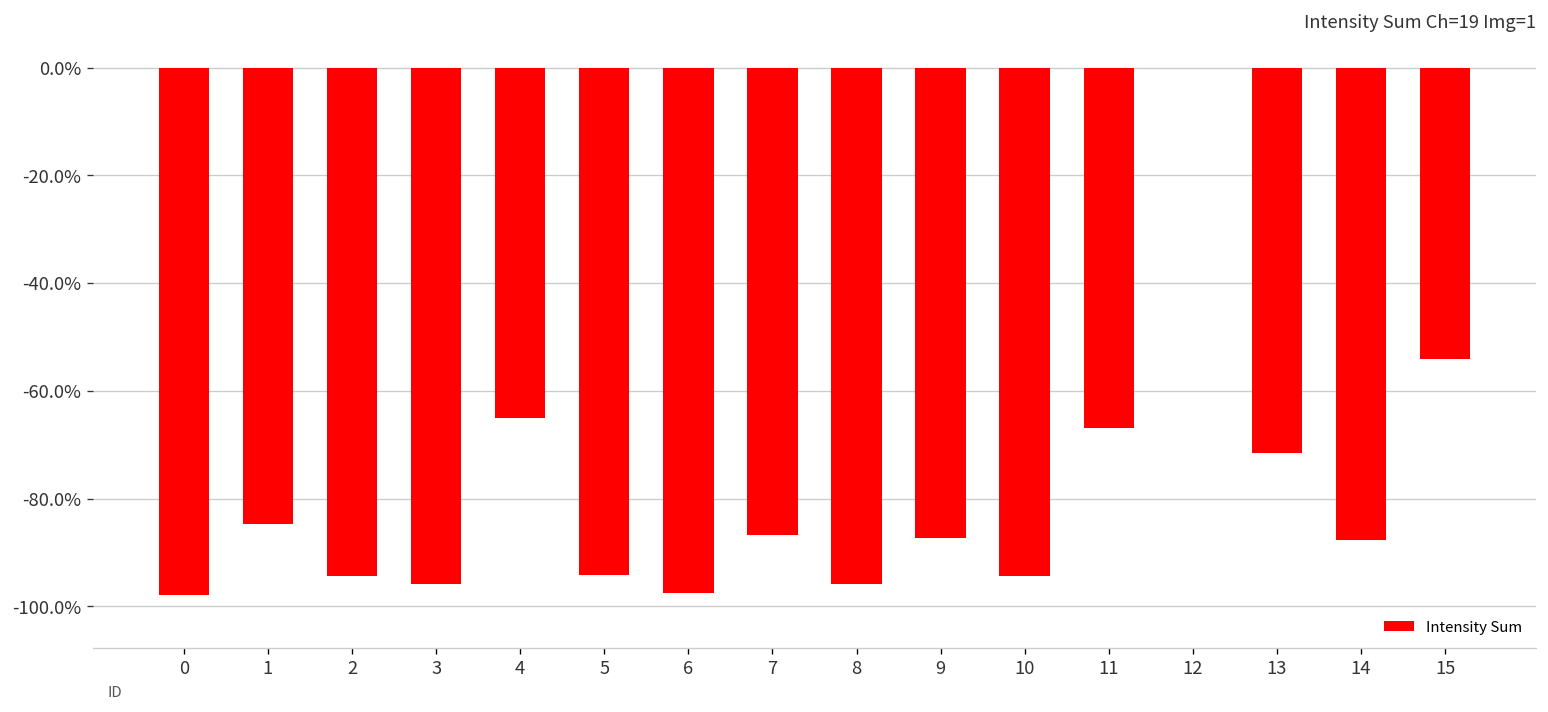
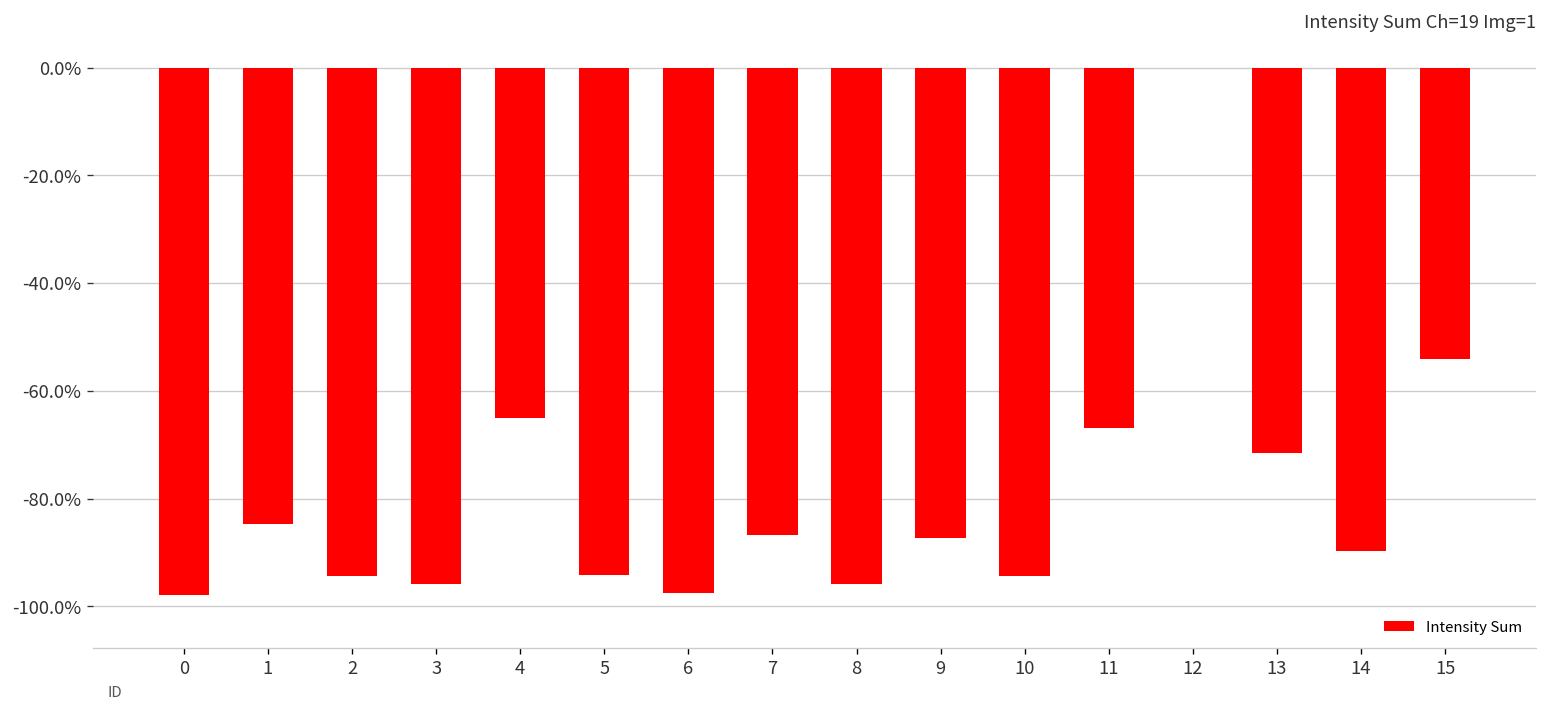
14: -88% -> -90%
